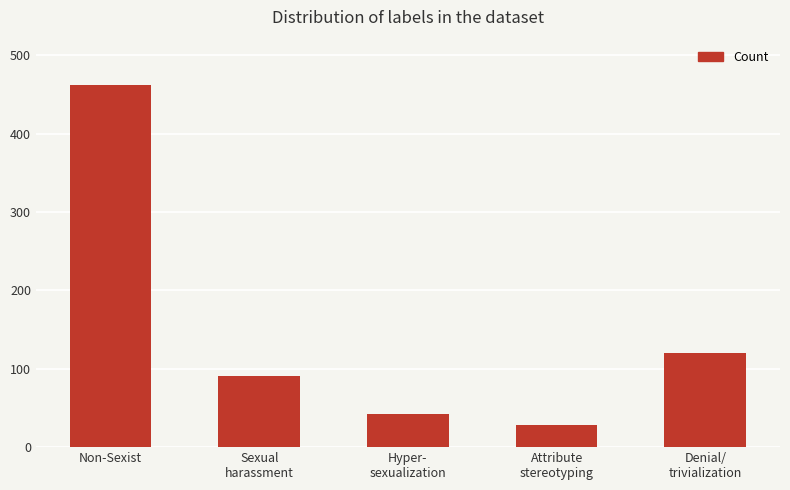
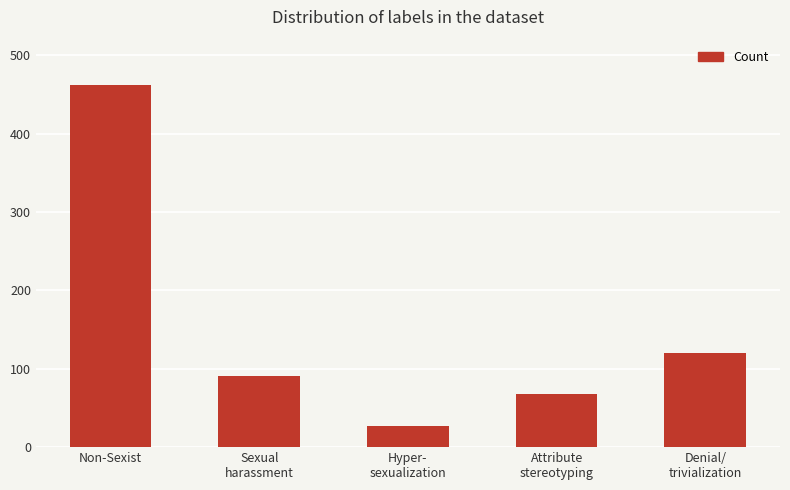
Hyper- sexualization: 40 -> 30
Attribute stereotyping: 30 -> 70
